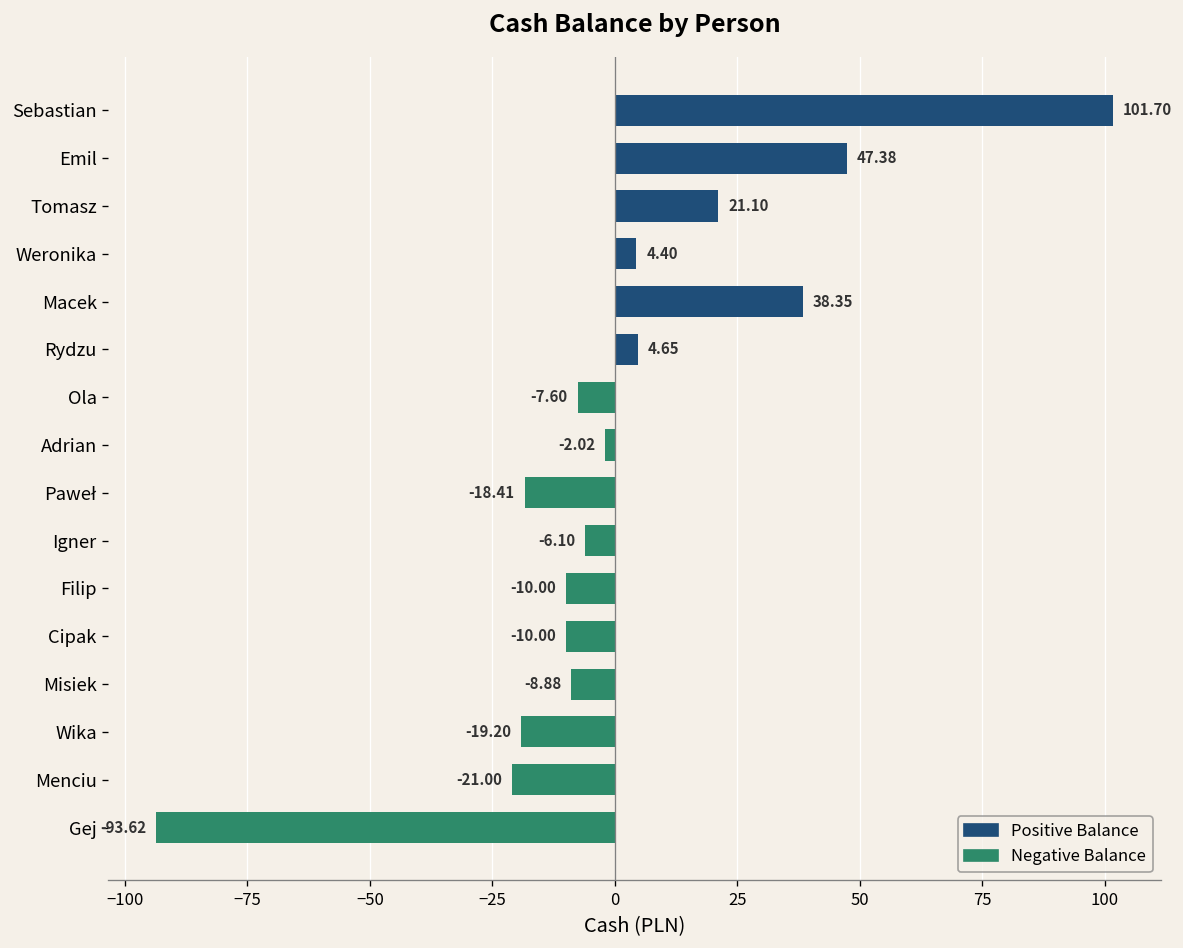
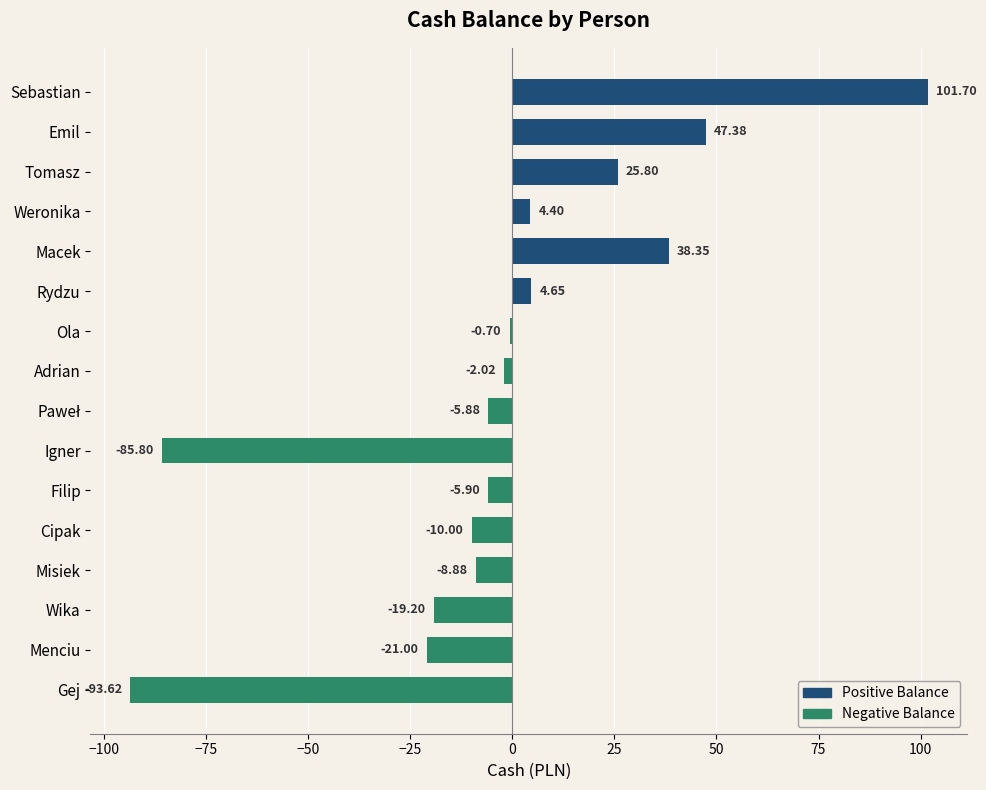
Tomasz: 21.10 -> 25.80
Ola: -7.60 -> -0.70
Paweł: -18.41 -> -5.88
Igner: -6.10 -> -85.80
Filip: -10.00 -> -5.90
